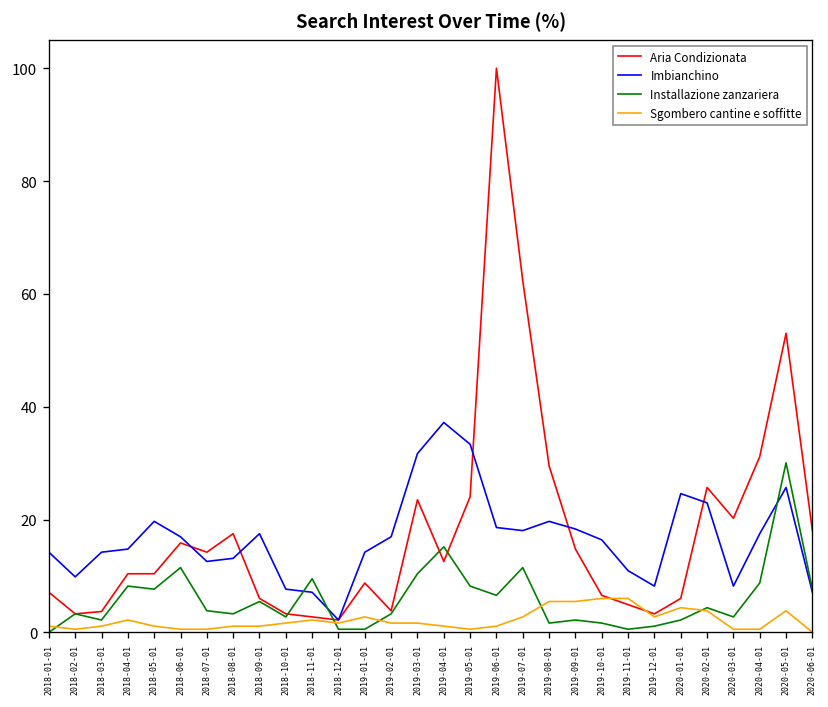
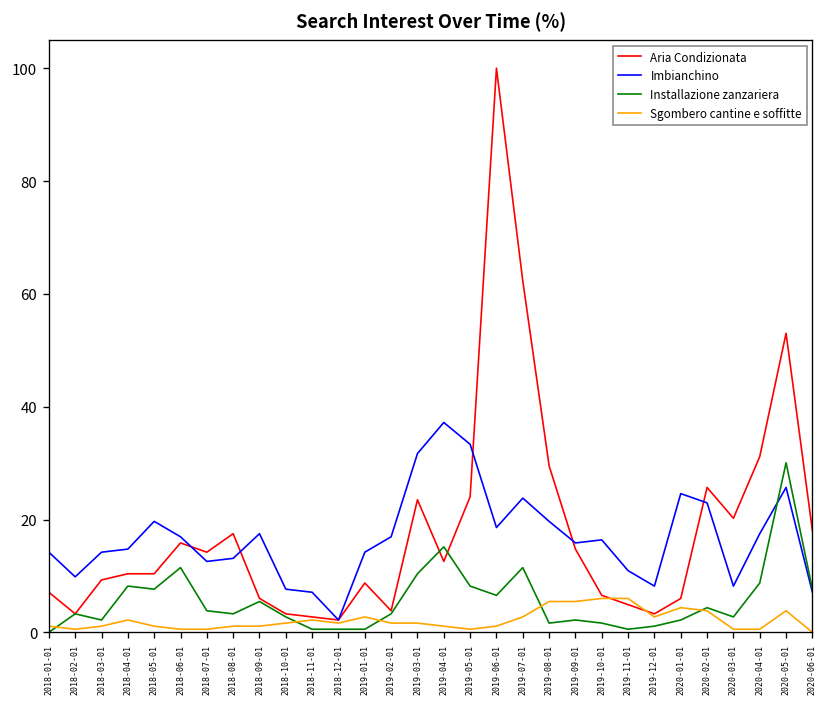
Aria Condizionata, 2018-03-01: 4 -> 9
Installazione zanzariera, 2018-11-01: 10 -> 1
Imbianchino, 2019-07-01: 18 -> 24
Imbianchino, 2019-09-01: 18 -> 16
